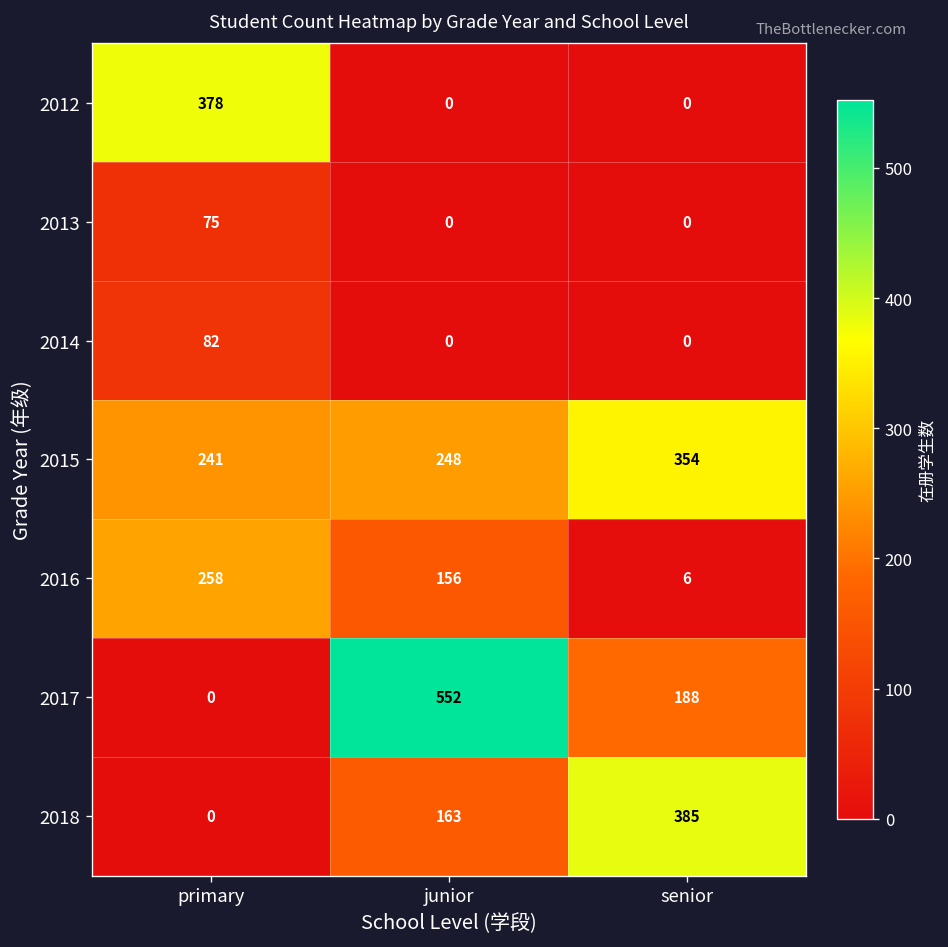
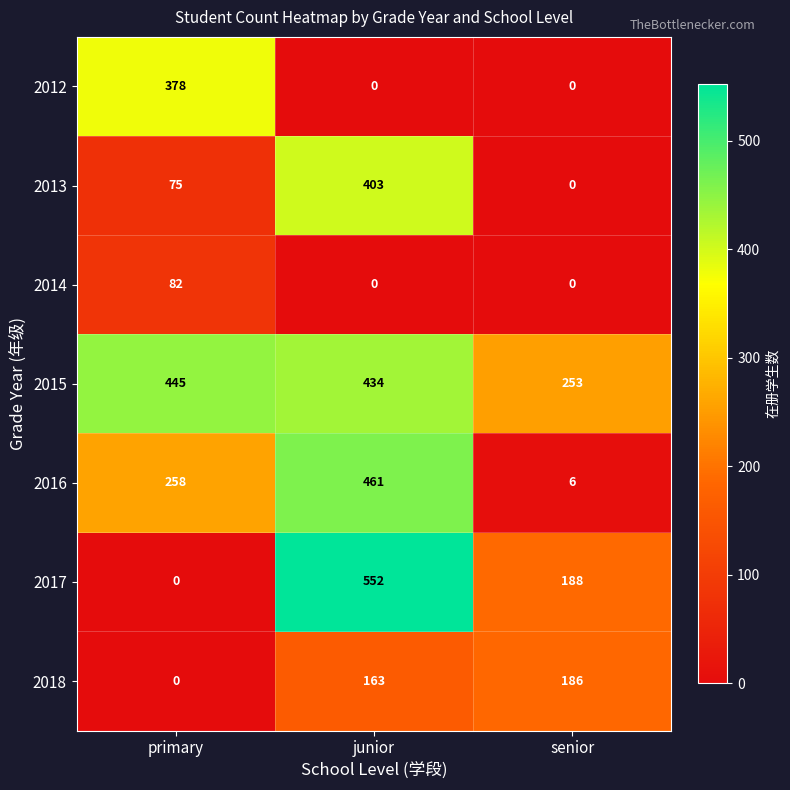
2013, junior: 0 -> 403
2015, primary: 241 -> 445
2015, junior: 248 -> 434
2015, senior: 354 -> 253
2016, junior: 156 -> 461
2018, senior: 385 -> 186
